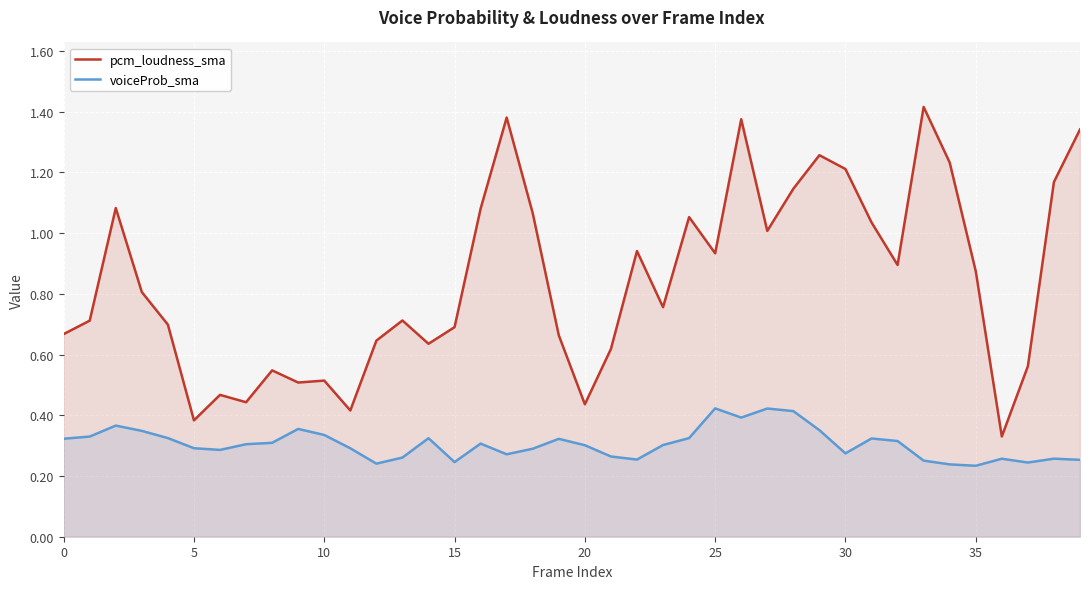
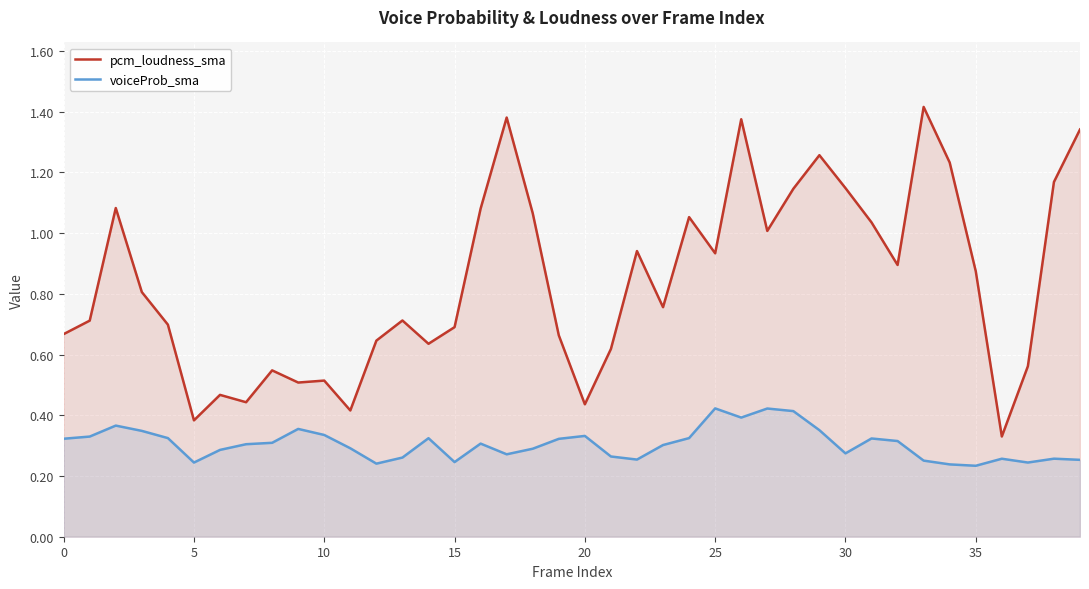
voiceProb_sma, 5: 0.29 -> 0.24
voiceProb_sma, 20: 0.30 -> 0.33
pcm_loudness_sma, 30: 1.21 -> 1.15
